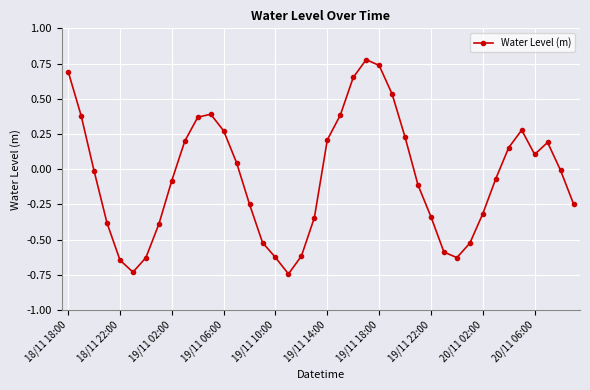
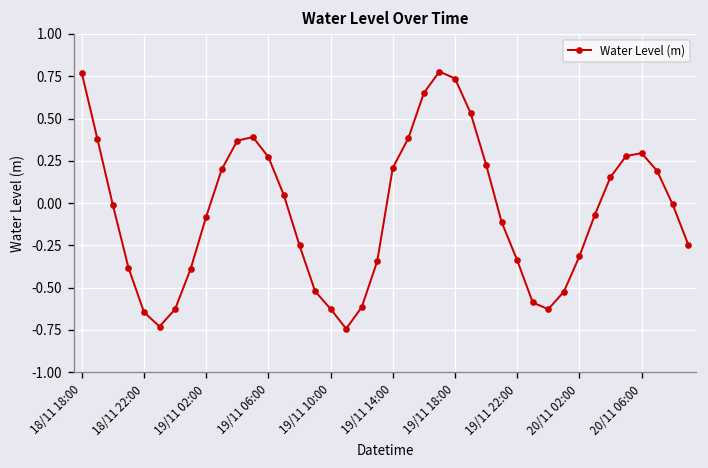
18/11 18:00: 0.69 -> 0.77
20/11 06:00: 0.11 -> 0.30
